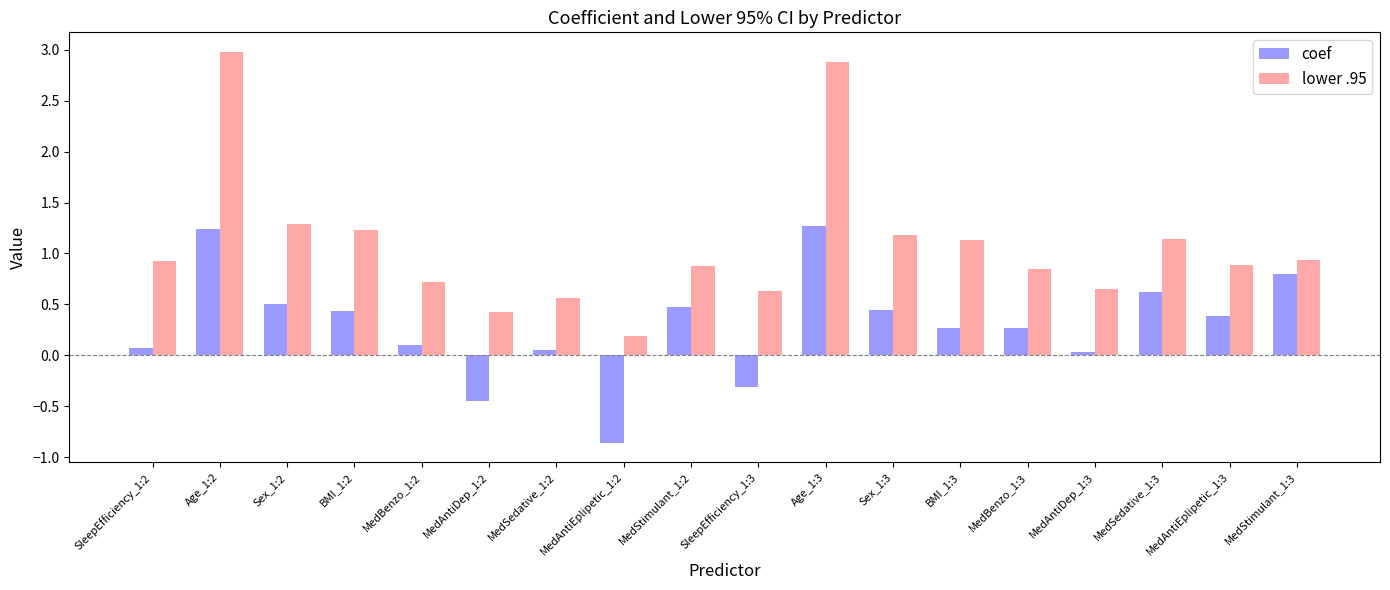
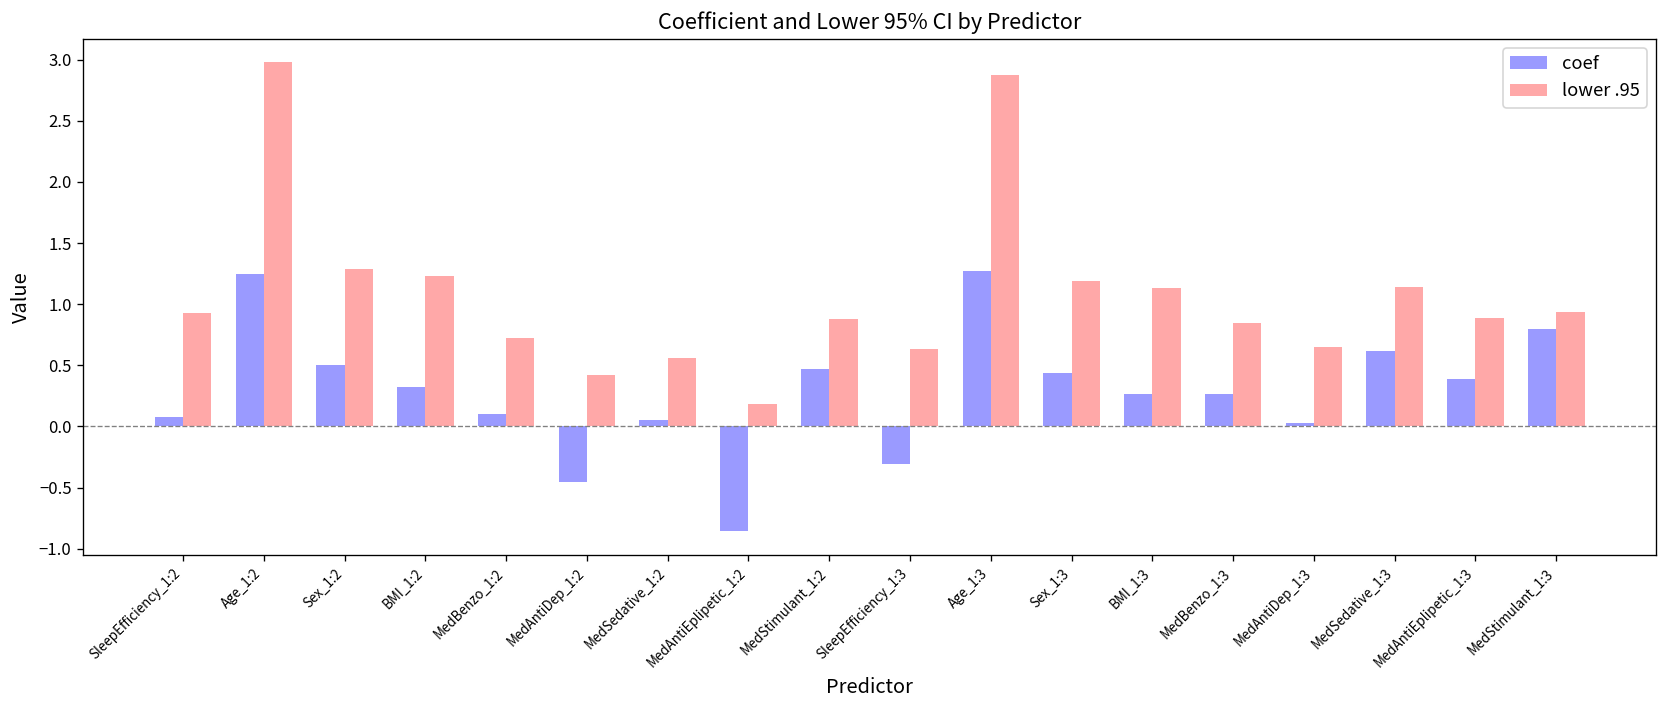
coef, BMI_1:2: 0.44 -> 0.32
